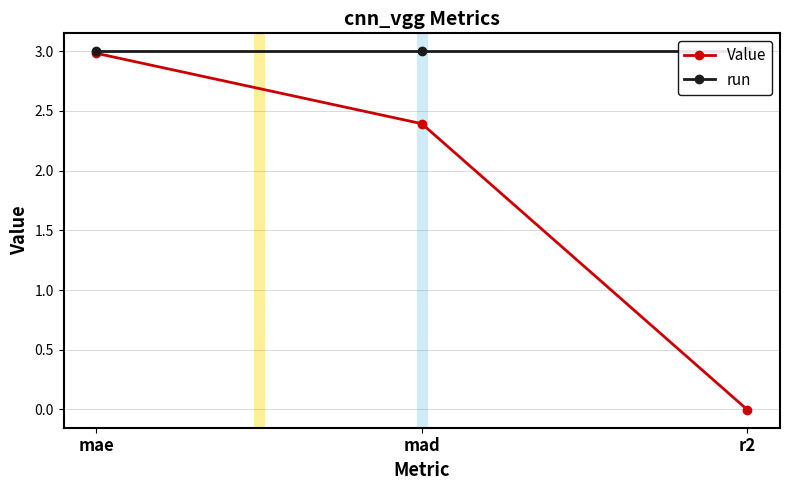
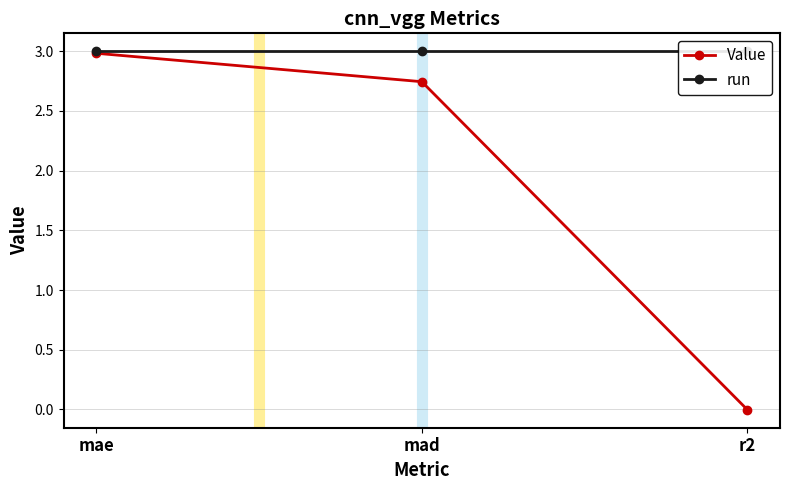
Value, mad: 2.39 -> 2.75
